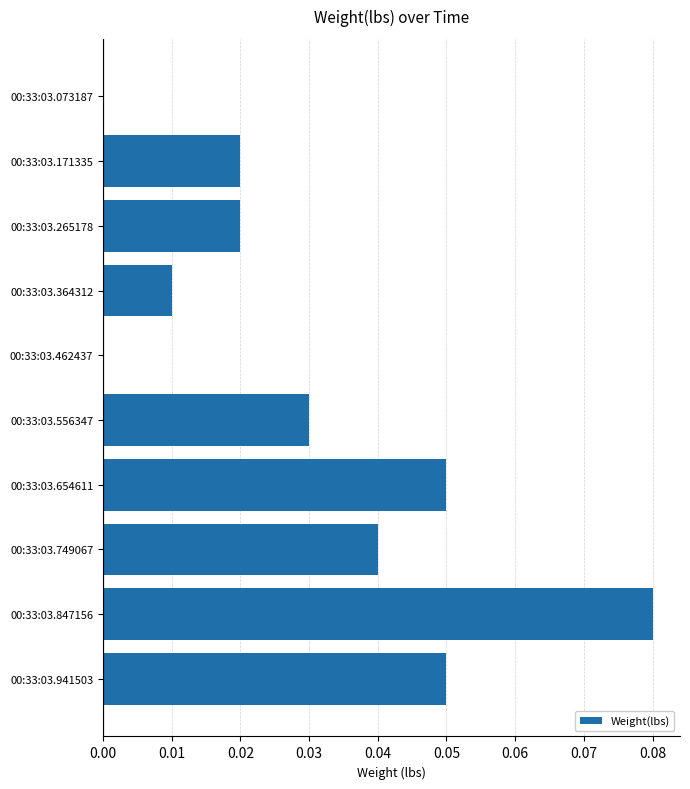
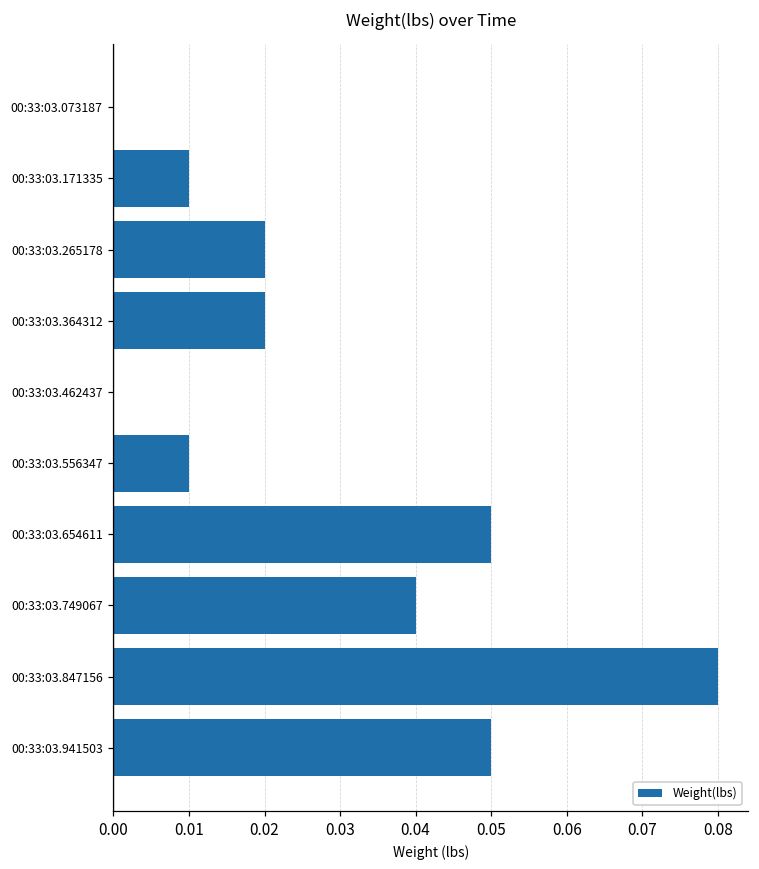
00:33:03.171335: 0.02 -> 0.01
00:33:03.364312: 0.01 -> 0.02
00:33:03.556347: 0.03 -> 0.01
